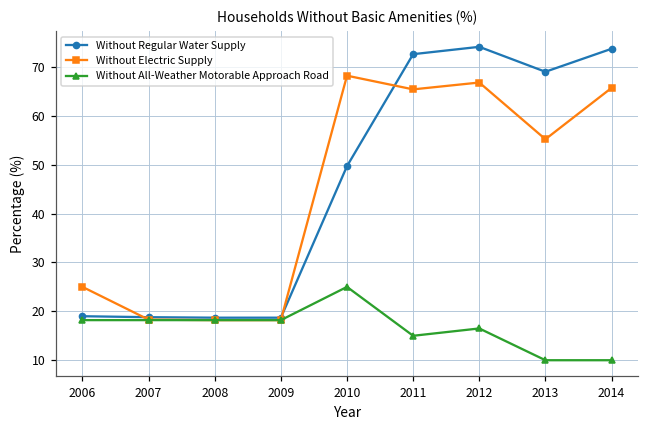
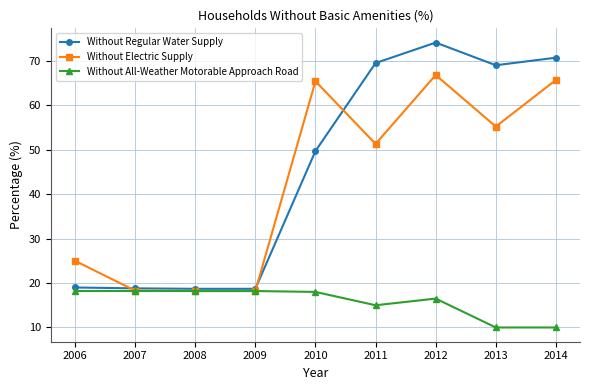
Without Electric Supply, 2010: 68 -> 65
Without All-Weather Motorable Approach Road, 2010: 25 -> 18
Without Regular Water Supply, 2011: 73 -> 70
Without Electric Supply, 2011: 65 -> 51
Without Regular Water Supply, 2014: 74 -> 71
